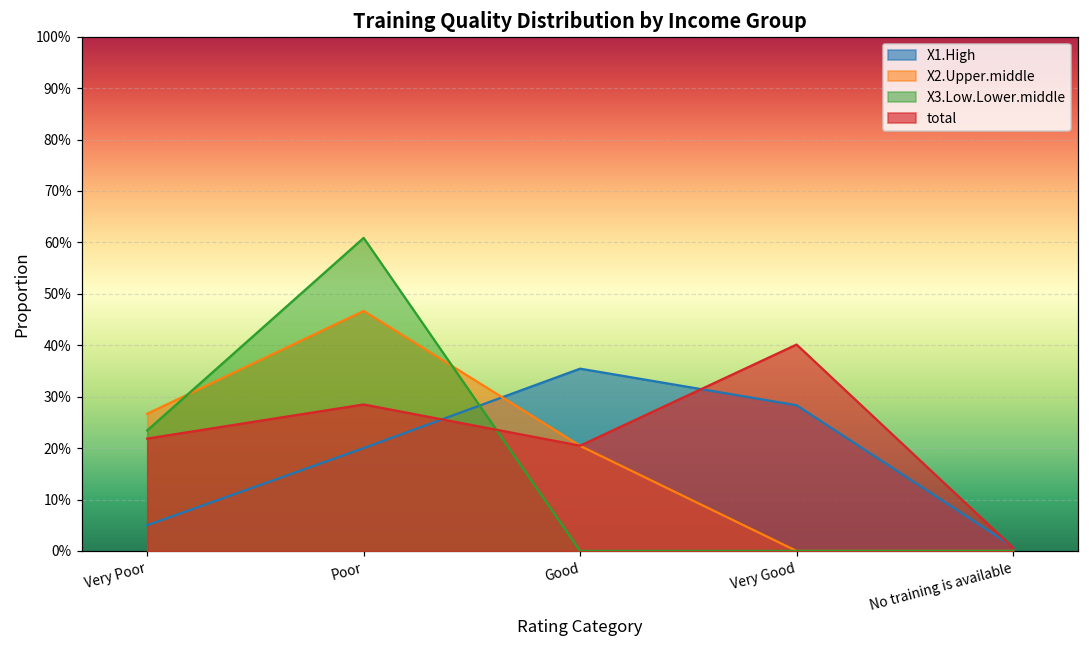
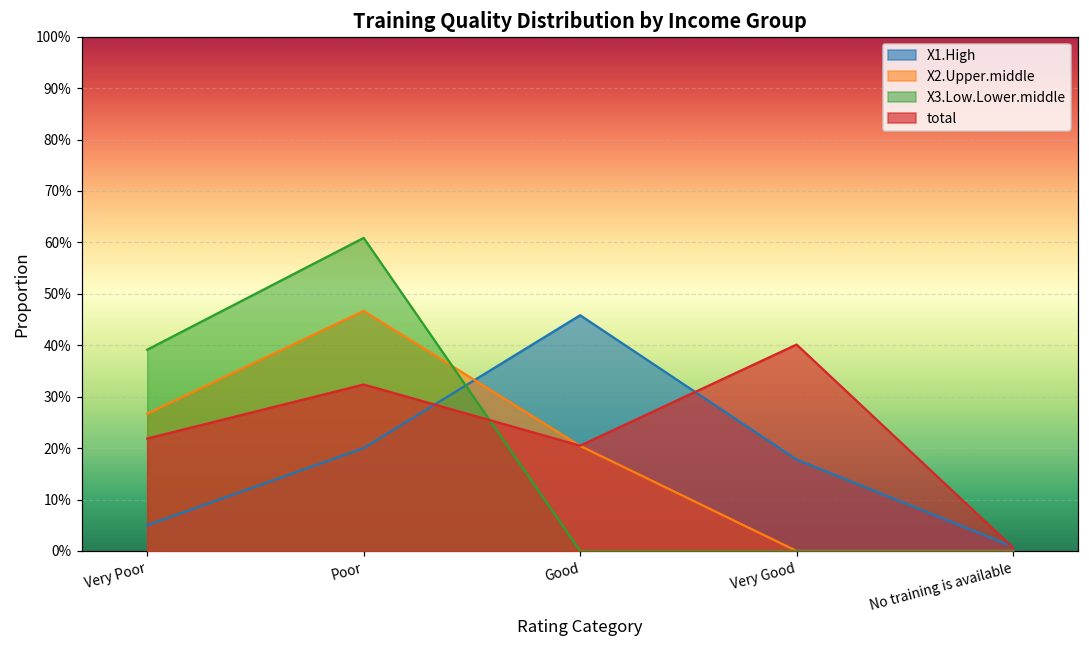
X3.Low.Lower.middle, Very Poor: 23% -> 39%
total, Poor: 28% -> 32%
X1.High, Good: 35% -> 46%
X1.High, Very Good: 28% -> 18%
